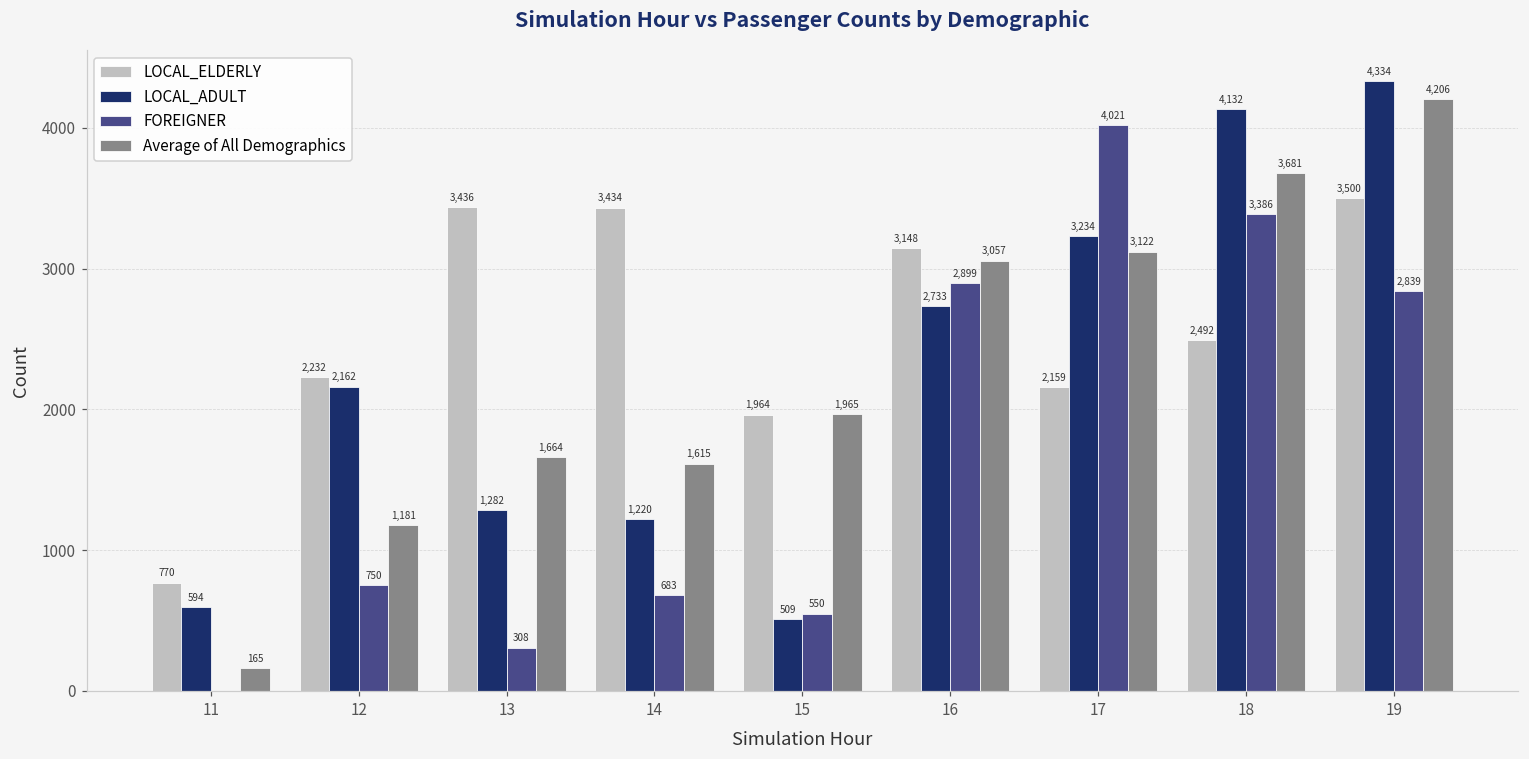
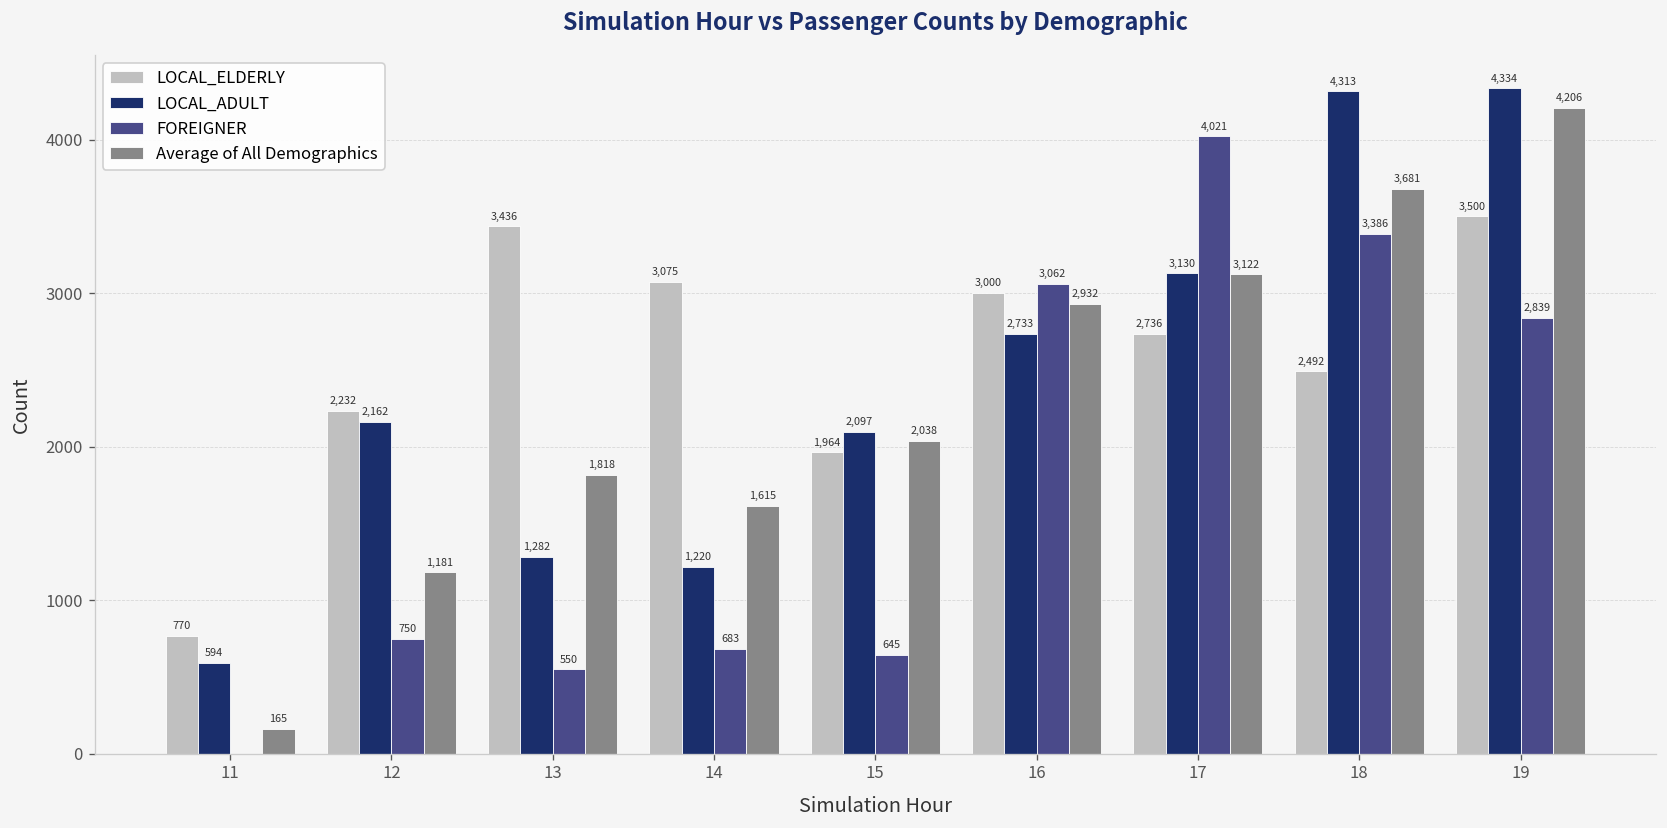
FOREIGNER, 13: 308 -> 550
Average of All Demographics, 13: 1,664 -> 1,818
LOCAL_ELDERLY, 14: 3,434 -> 3,075
LOCAL_ADULT, 15: 509 -> 2,097
FOREIGNER, 15: 550 -> 645
Average of All Demographics, 15: 1,965 -> 2,038
LOCAL_ELDERLY, 16: 3,148 -> 3,000
FOREIGNER, 16: 2,899 -> 3,062
Average of All Demographics, 16: 3,057 -> 2,932
LOCAL_ELDERLY, 17: 2,159 -> 2,736
LOCAL_ADULT, 17: 3,234 -> 3,130
LOCAL_ADULT, 18: 4,132 -> 4,313
